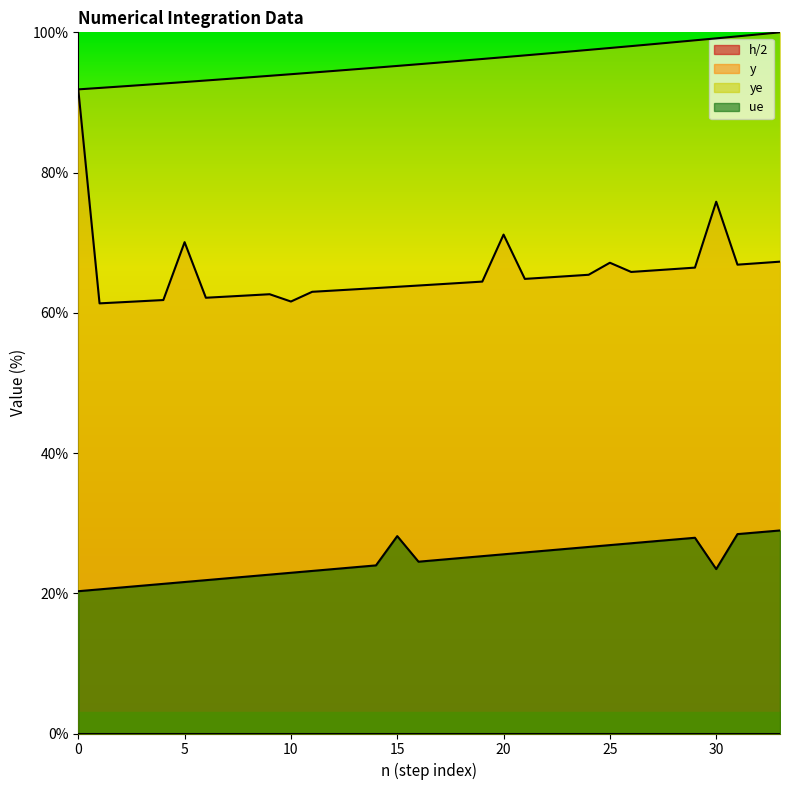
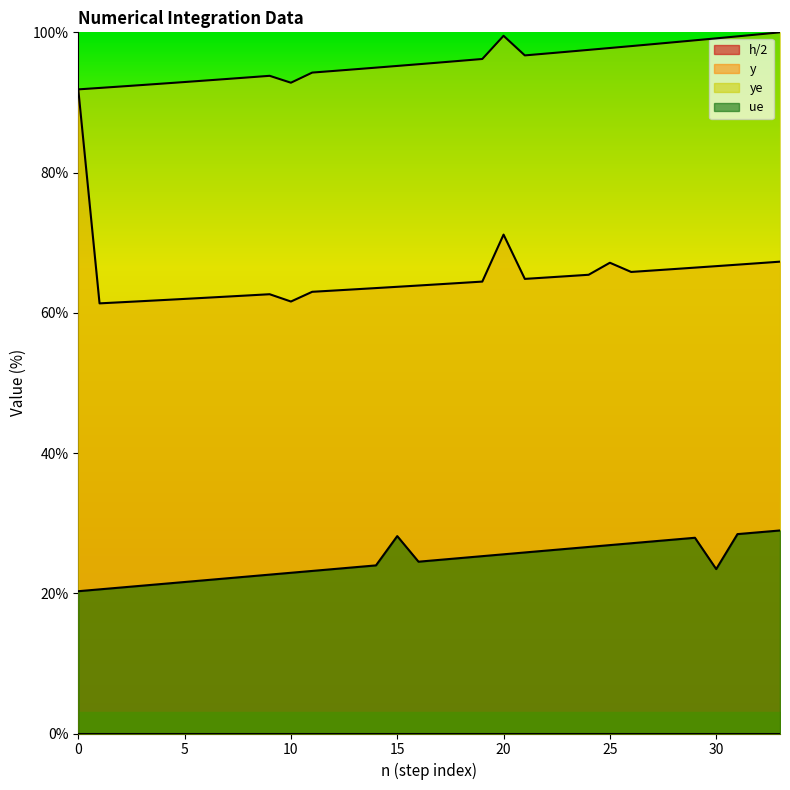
y, 5: 70% -> 62%
ye, 10: 94% -> 93%
ye, 20: 96% -> 100%
y, 30: 76% -> 67%
